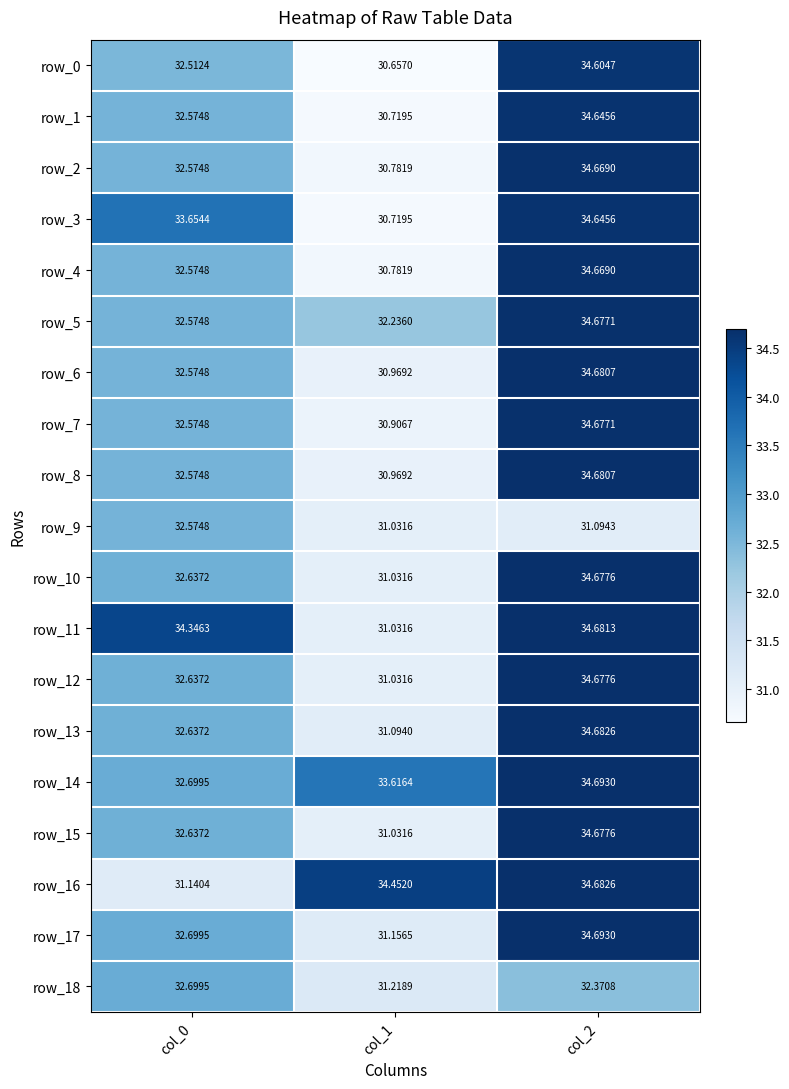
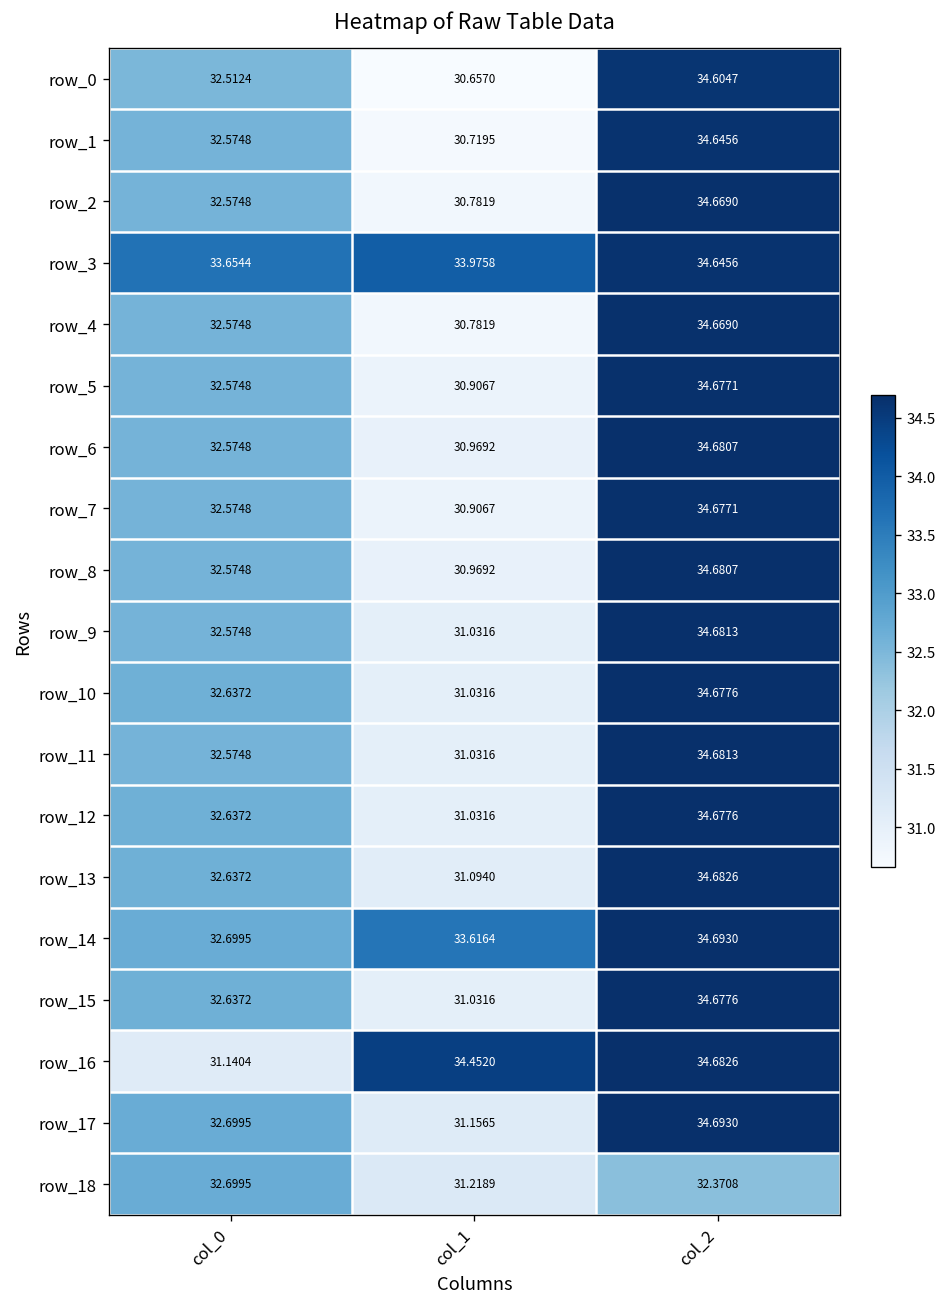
row_3, col_1: 30.7195 -> 33.9758
row_5, col_1: 32.2360 -> 30.9067
row_9, col_2: 31.0943 -> 34.6813
row_11, col_0: 34.3463 -> 32.5748
